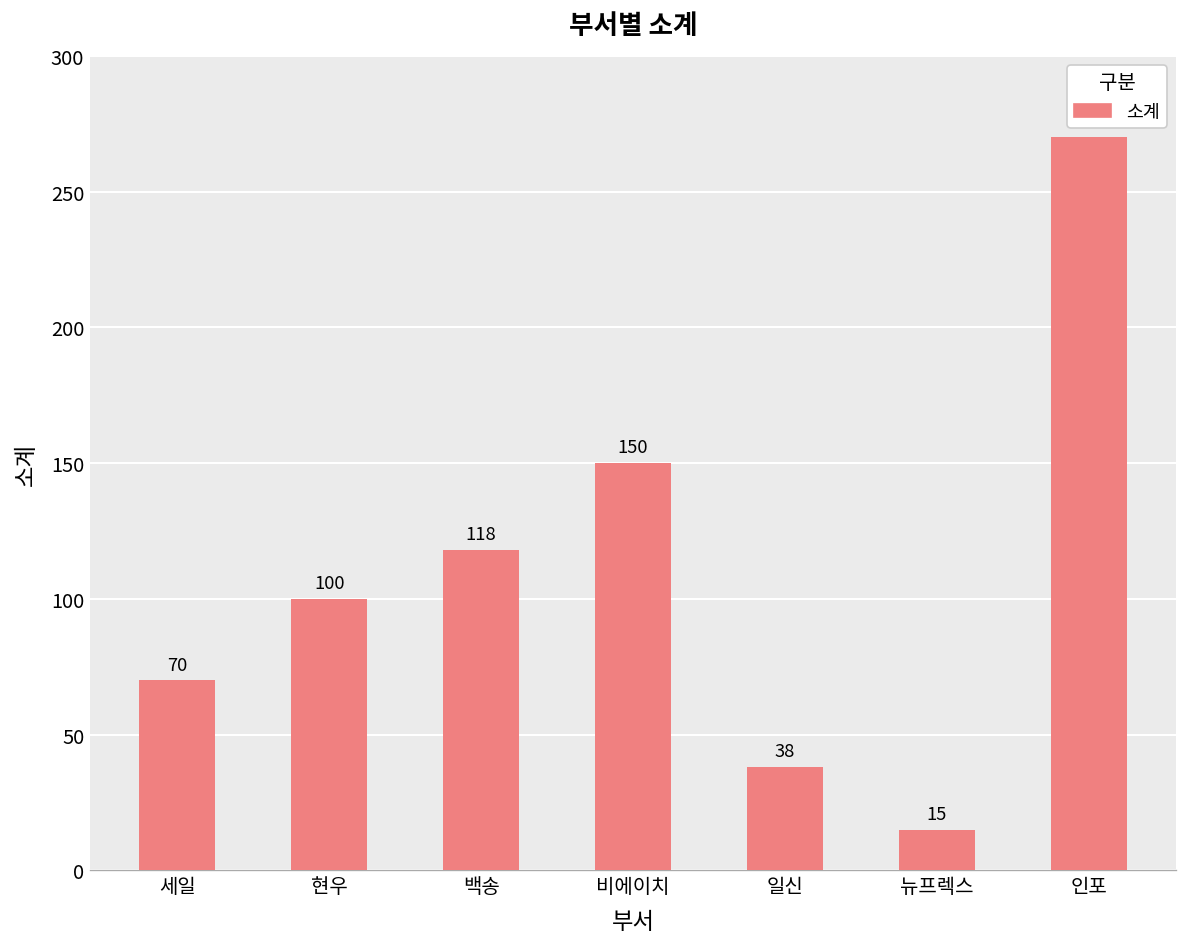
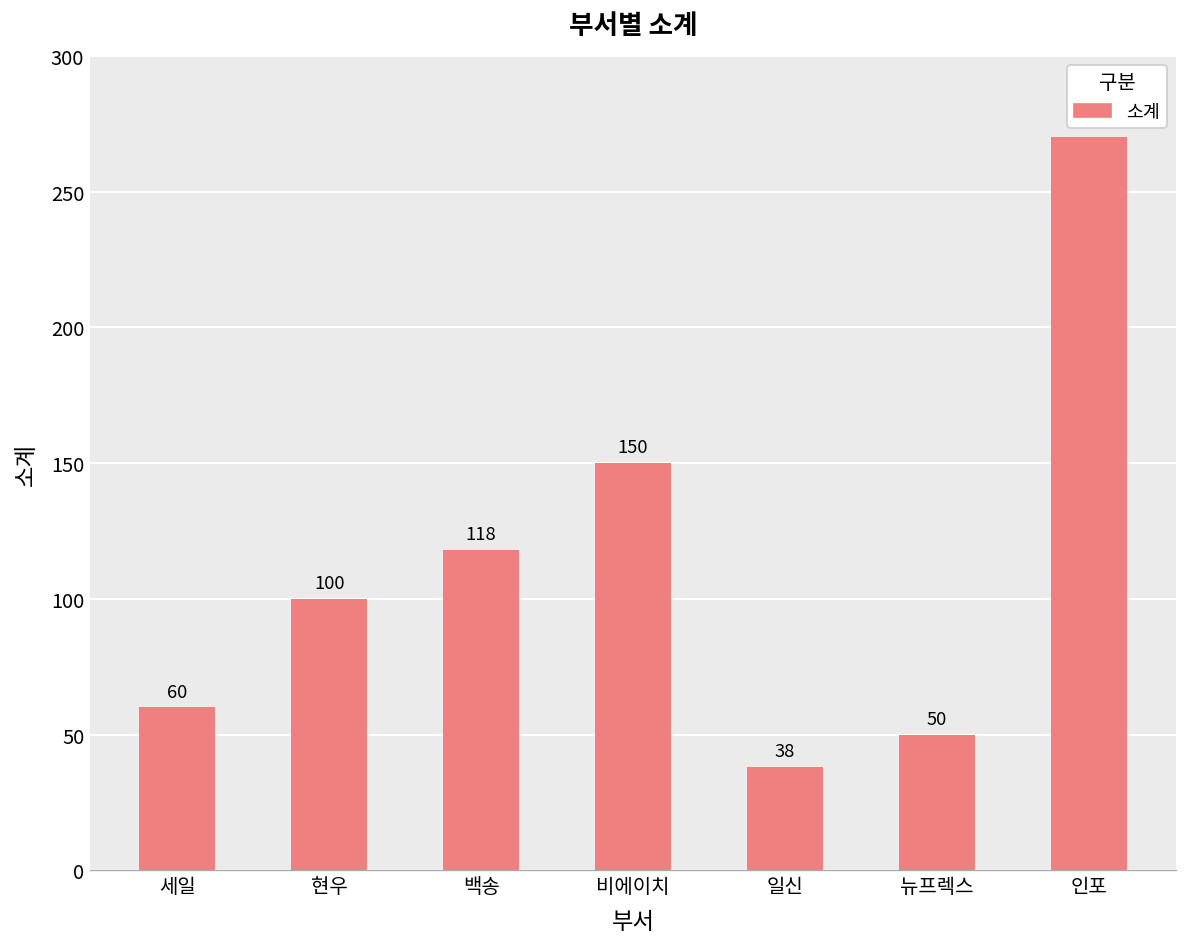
세일: 70 -> 60
뉴프렉스: 15 -> 50
